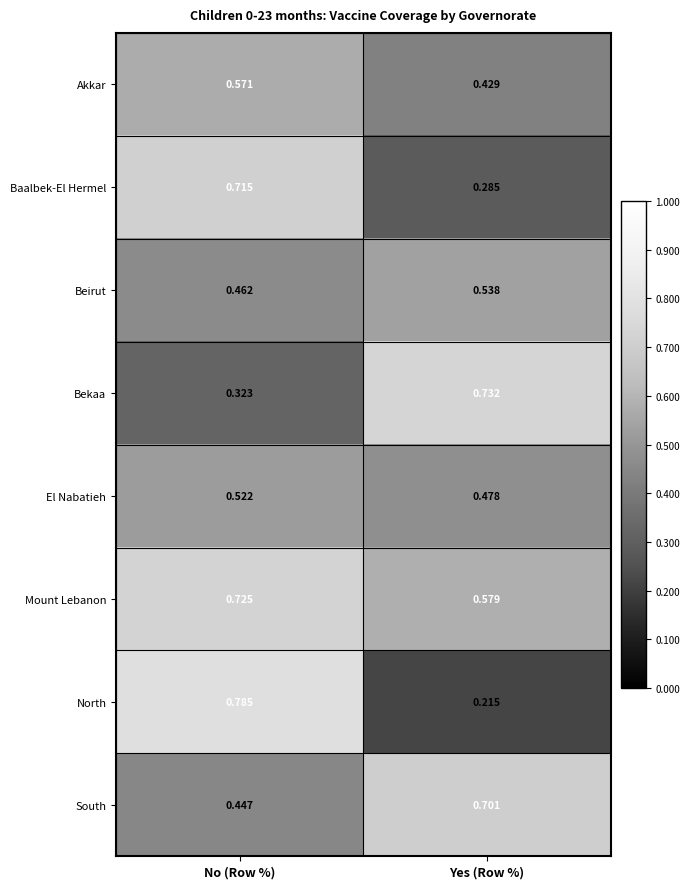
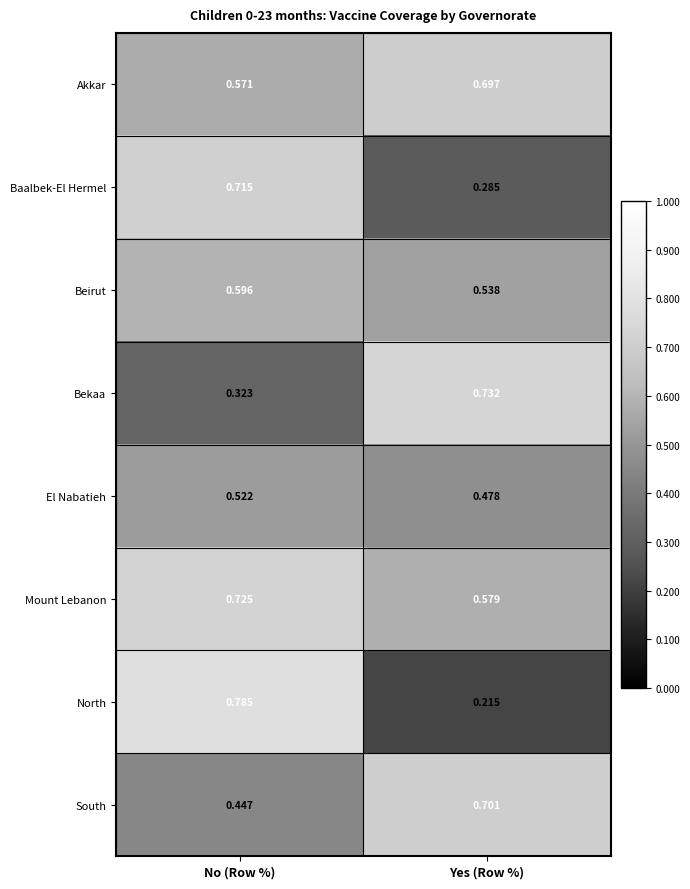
Akkar, Yes (Row %): 0.429 -> 0.697
Beirut, No (Row %): 0.462 -> 0.596
